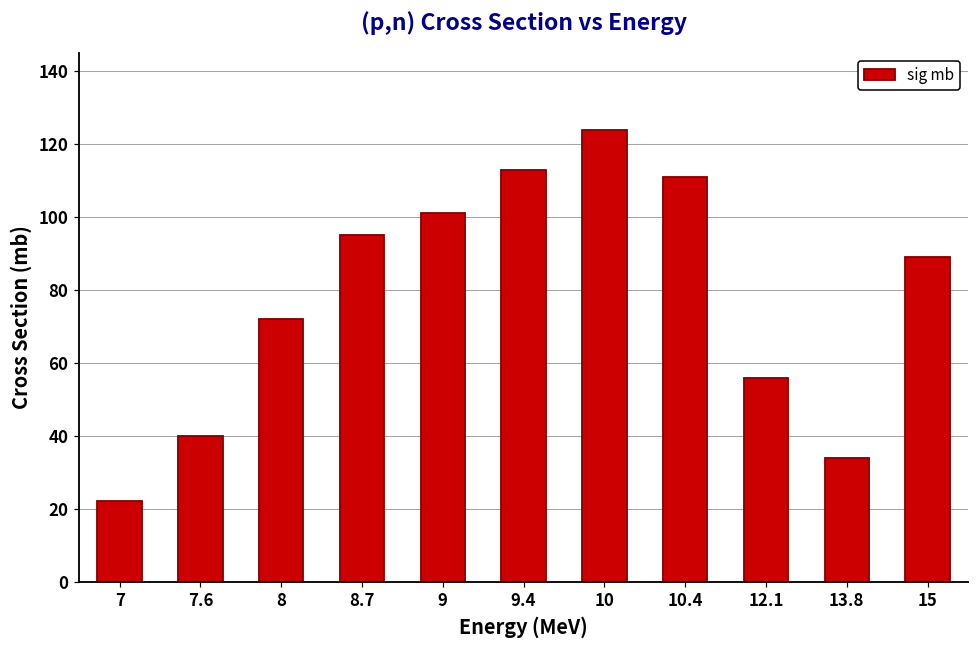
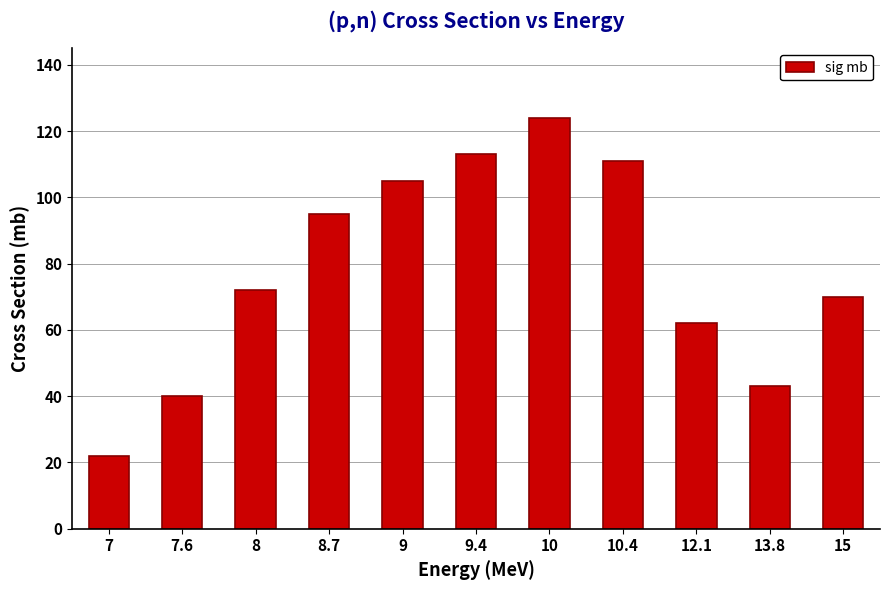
9: 101 -> 105
12.1: 56 -> 62
13.8: 34 -> 43
15: 89 -> 70
